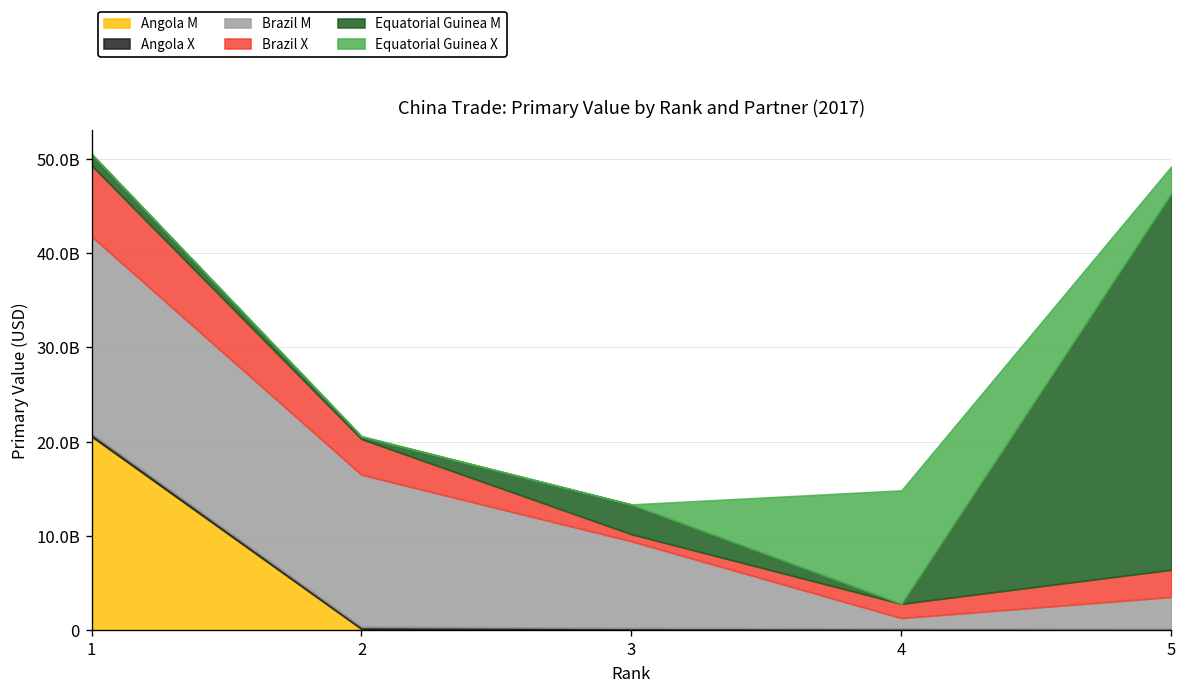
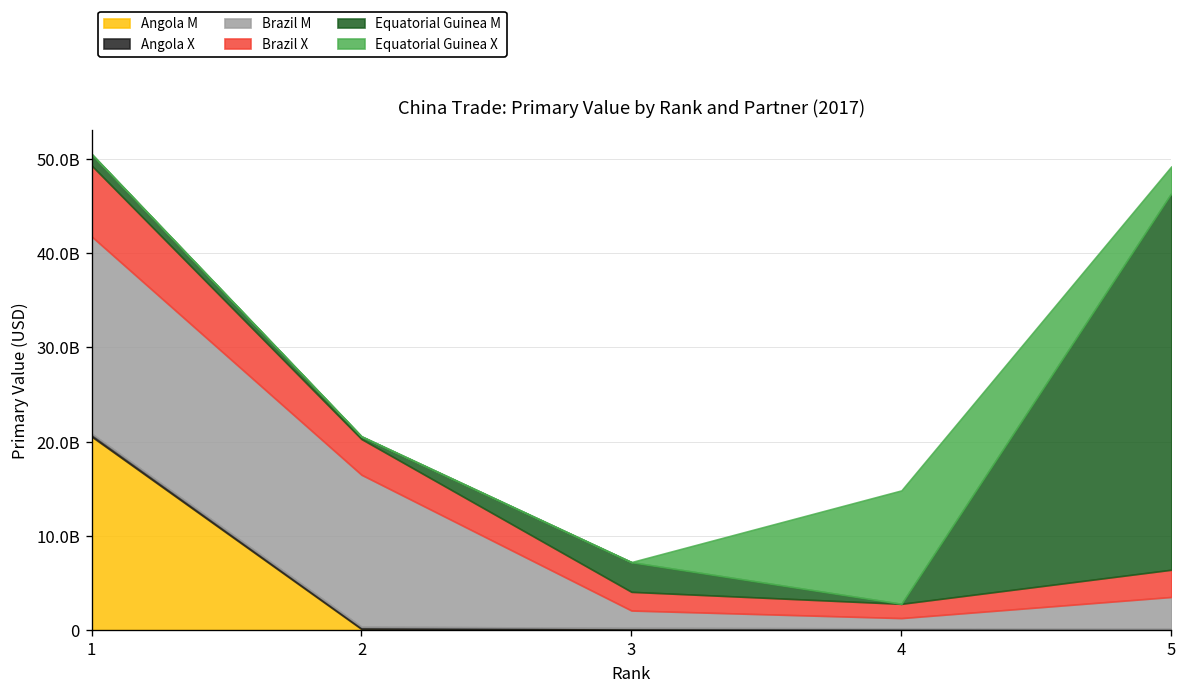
Brazil M, 3: 9000000000 -> 2000000000
Brazil X, 3: 1000000000 -> 2000000000
